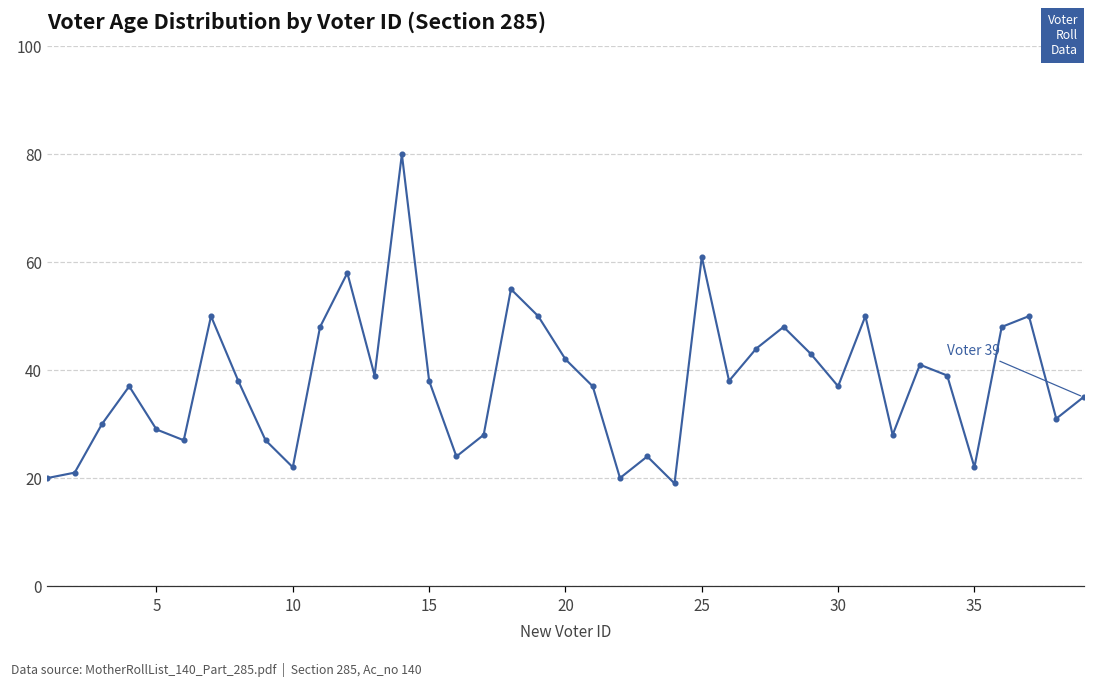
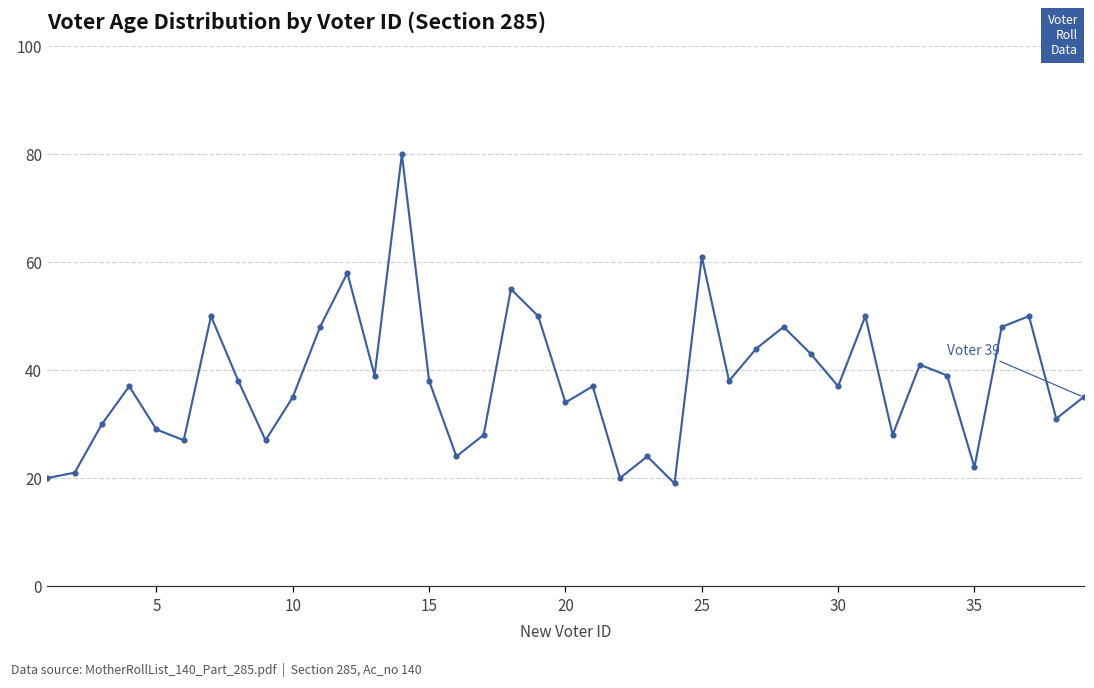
10: 22 -> 35
20: 42 -> 34
